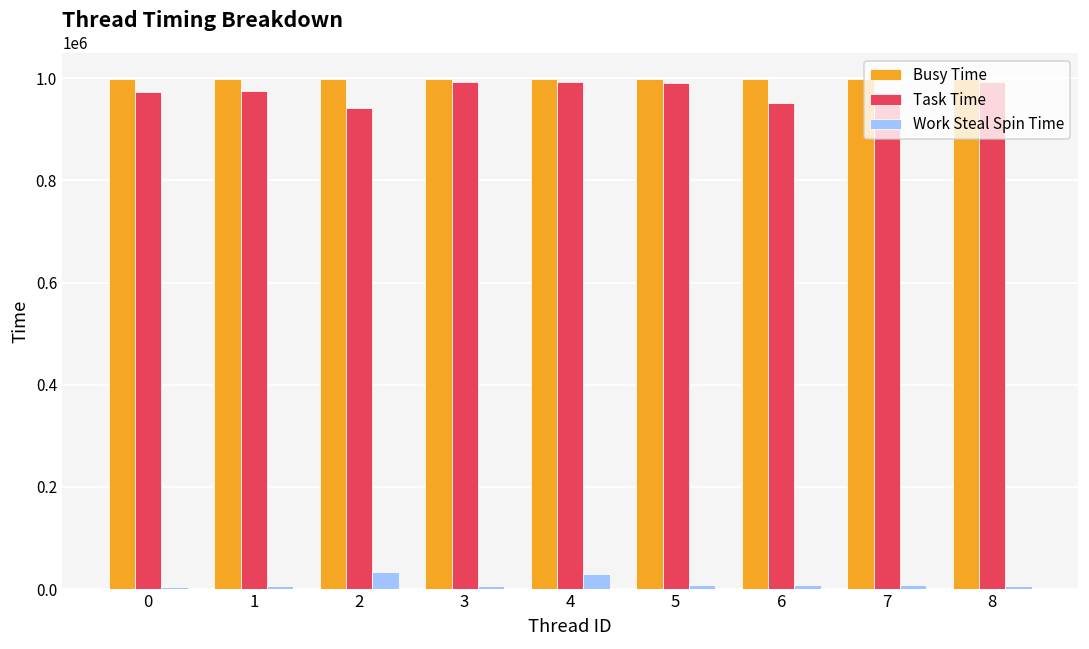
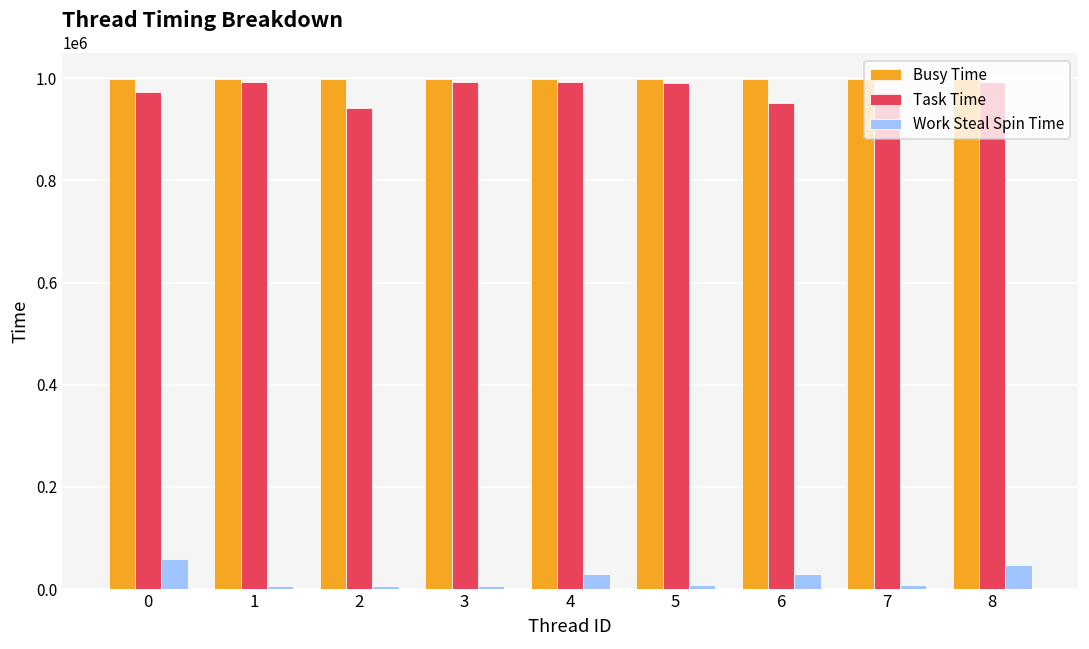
Work Steal Spin Time, 0: 0 -> 60000
Task Time, 1: 980000 -> 990000
Work Steal Spin Time, 2: 30000 -> 10000
Work Steal Spin Time, 6: 10000 -> 30000
Work Steal Spin Time, 8: 10000 -> 50000
